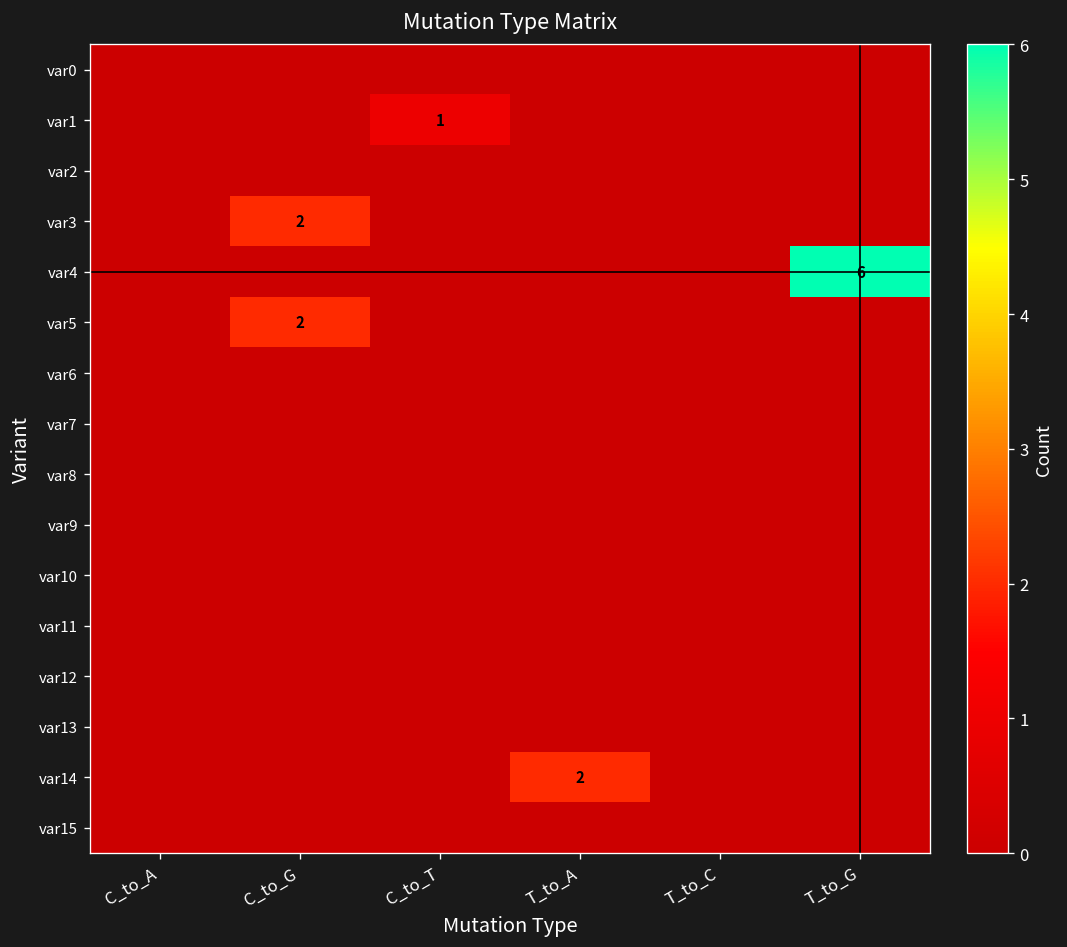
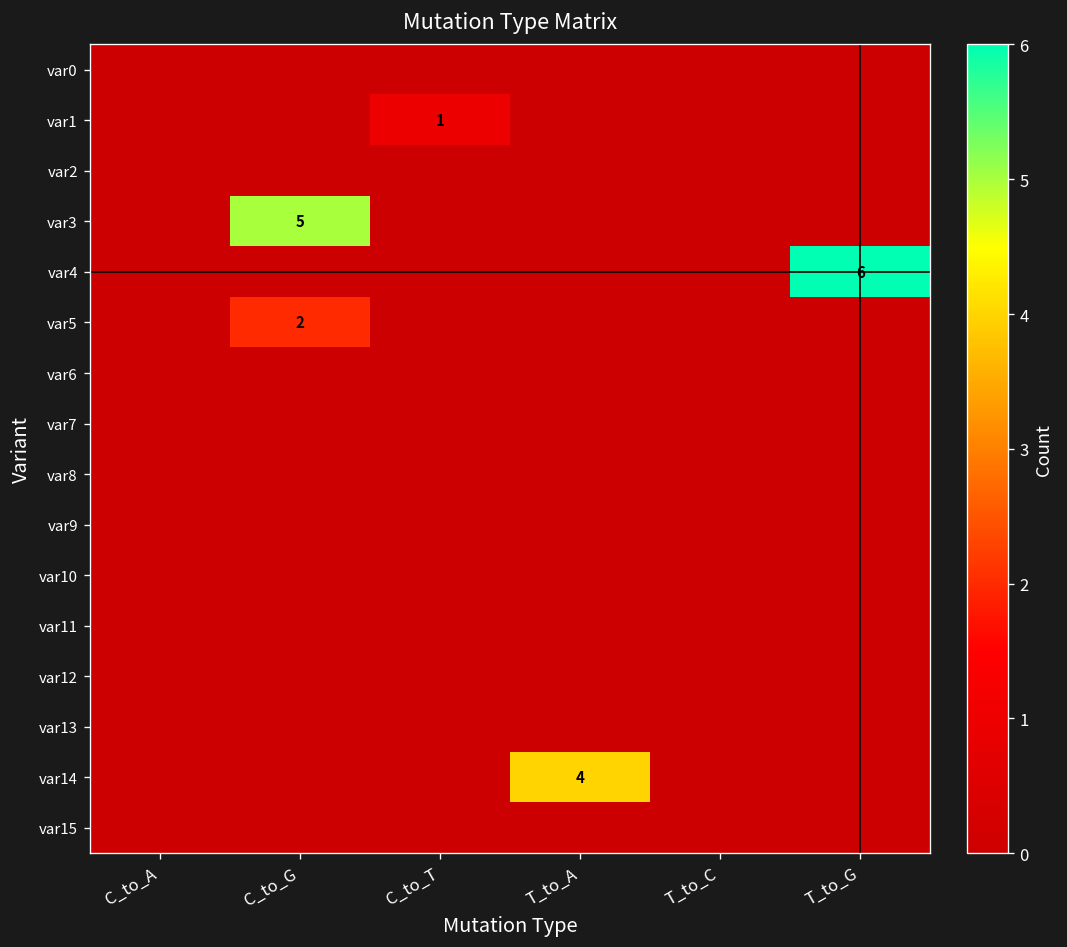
var3, C_to_G: 2 -> 5
var14, T_to_A: 2 -> 4
